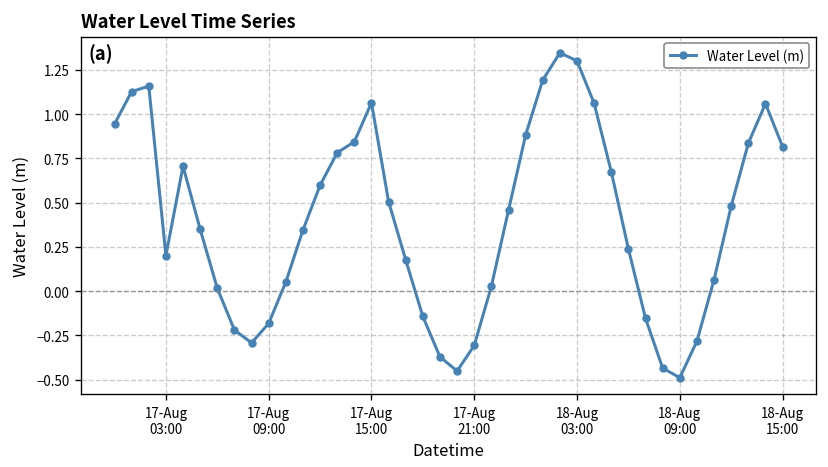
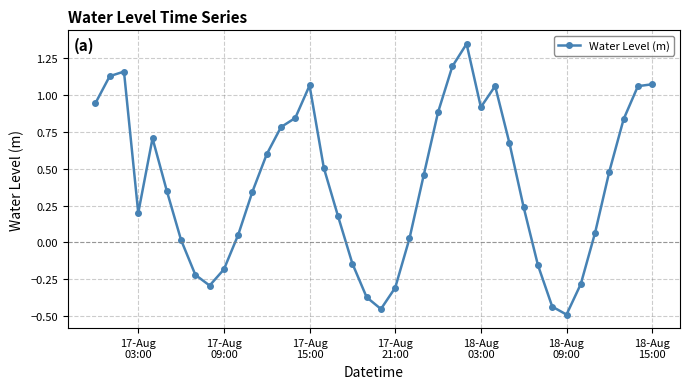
18-Aug 03:00: 1.30 -> 0.92
18-Aug 15:00: 0.82 -> 1.07
